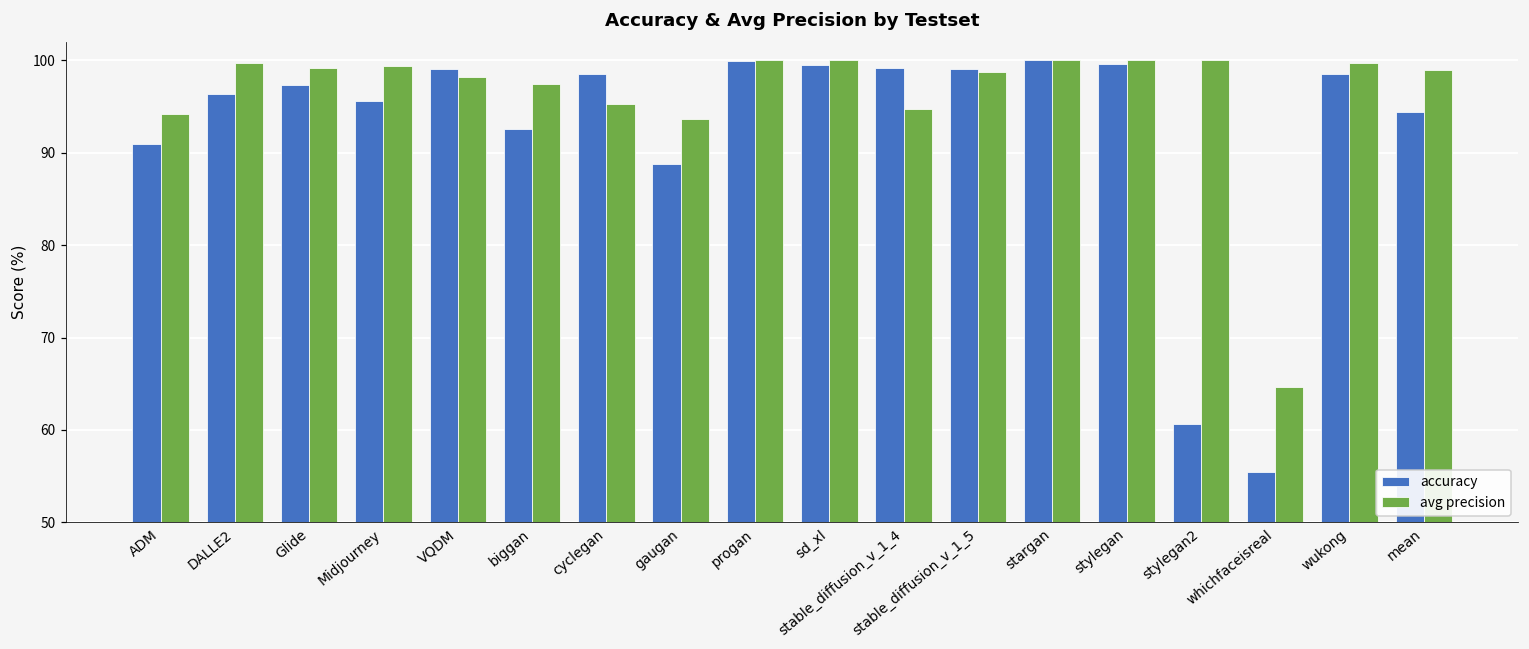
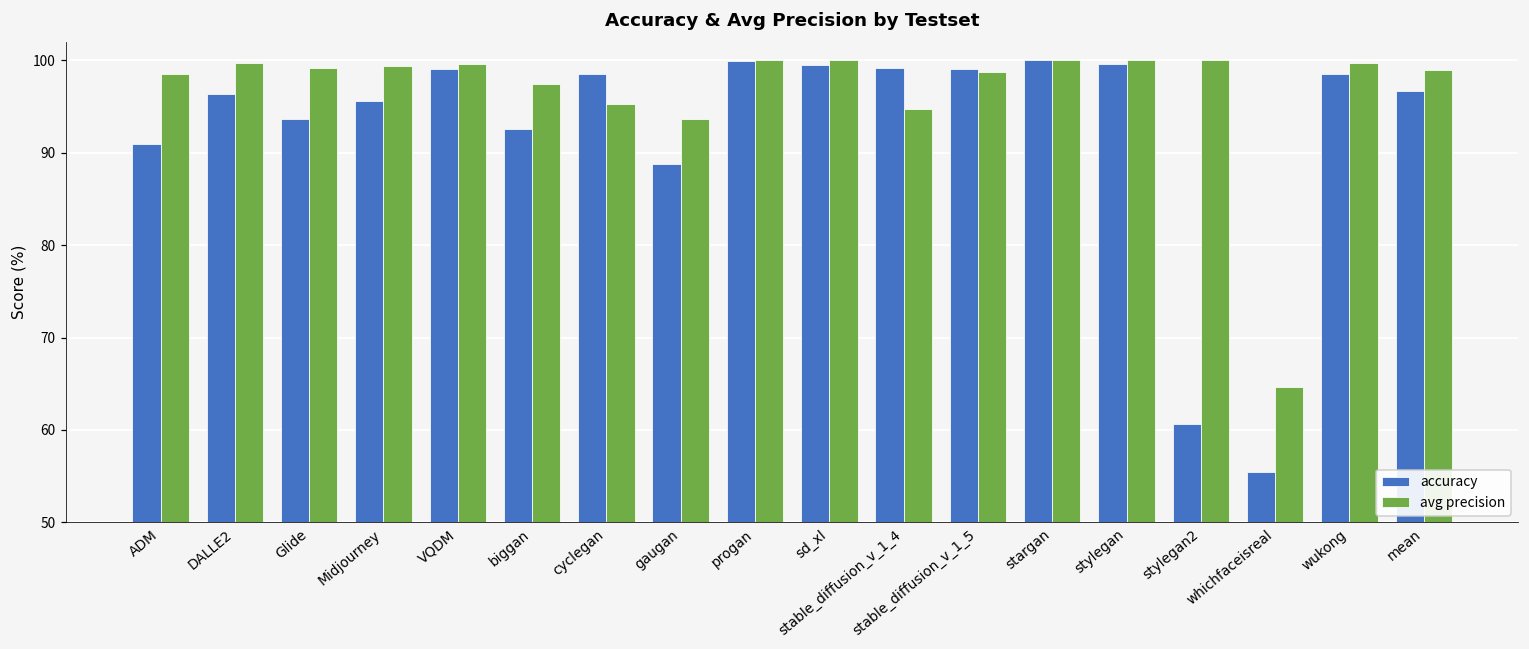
avg precision, ADM: 94 -> 99
accuracy, Glide: 97 -> 94
avg precision, VQDM: 98 -> 100
accuracy, mean: 94 -> 97
